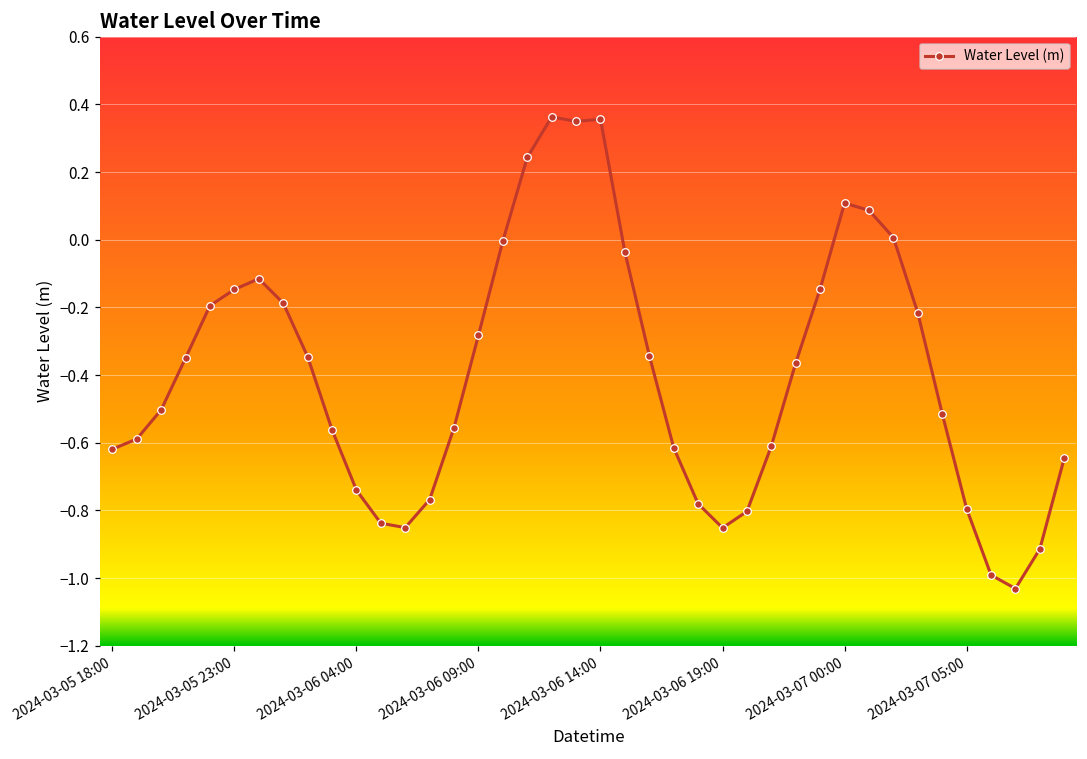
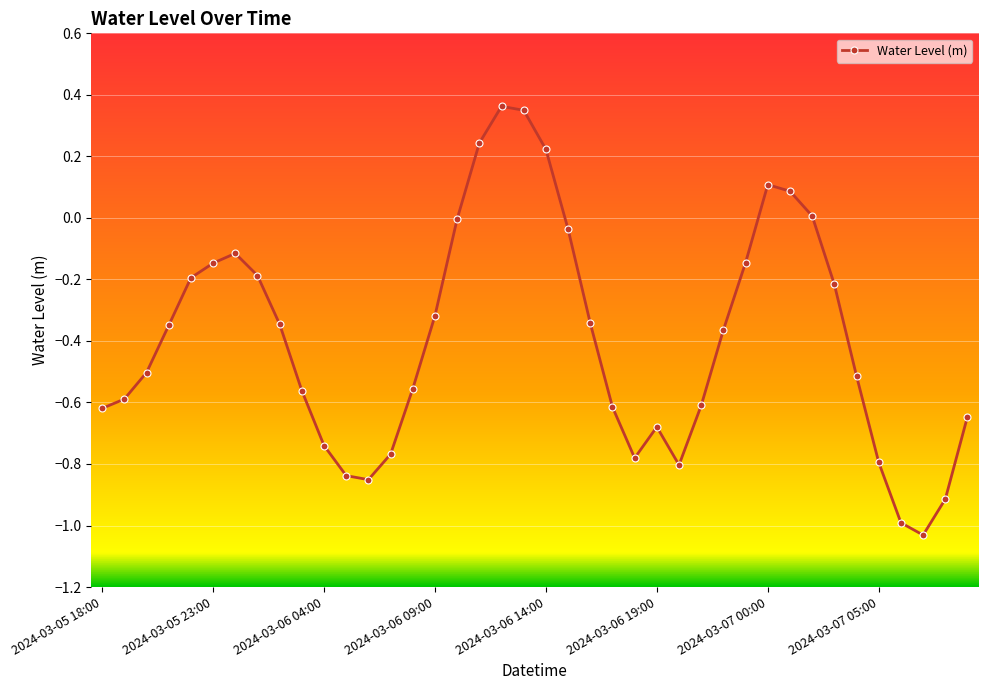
2024-03-06 09:00: -0.28 -> -0.32
2024-03-06 14:00: 0.36 -> 0.22
2024-03-06 19:00: -0.85 -> -0.68
